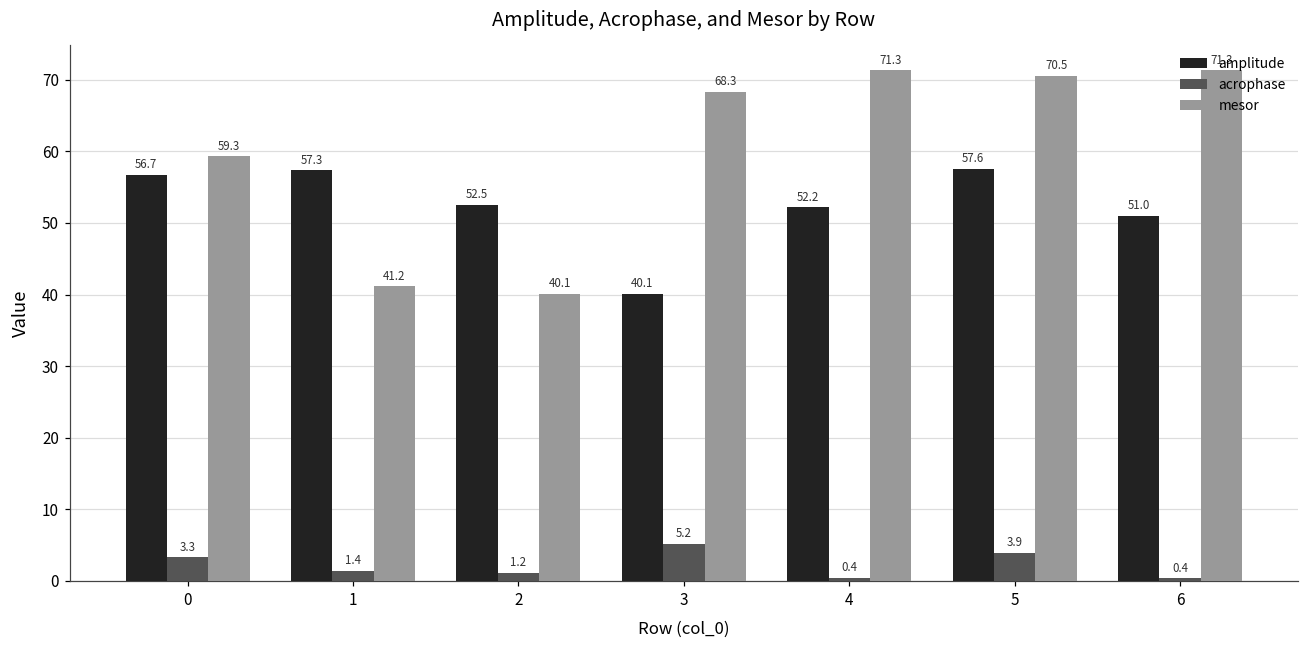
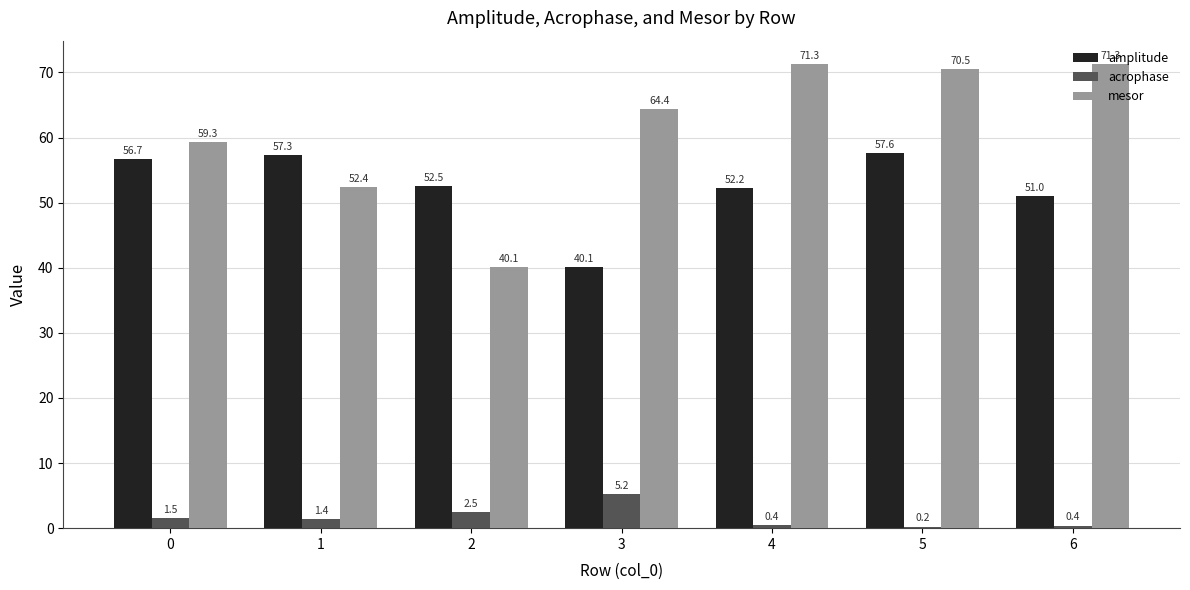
acrophase, 0: 3.3 -> 1.5
mesor, 1: 41.2 -> 52.4
acrophase, 2: 1.2 -> 2.5
mesor, 3: 68.3 -> 64.4
acrophase, 5: 3.9 -> 0.2
